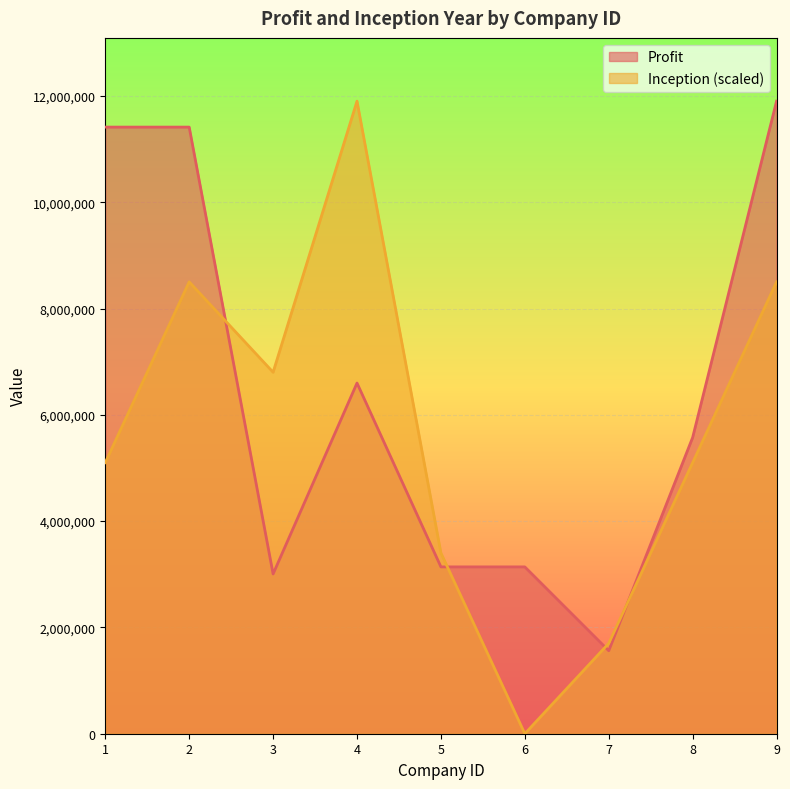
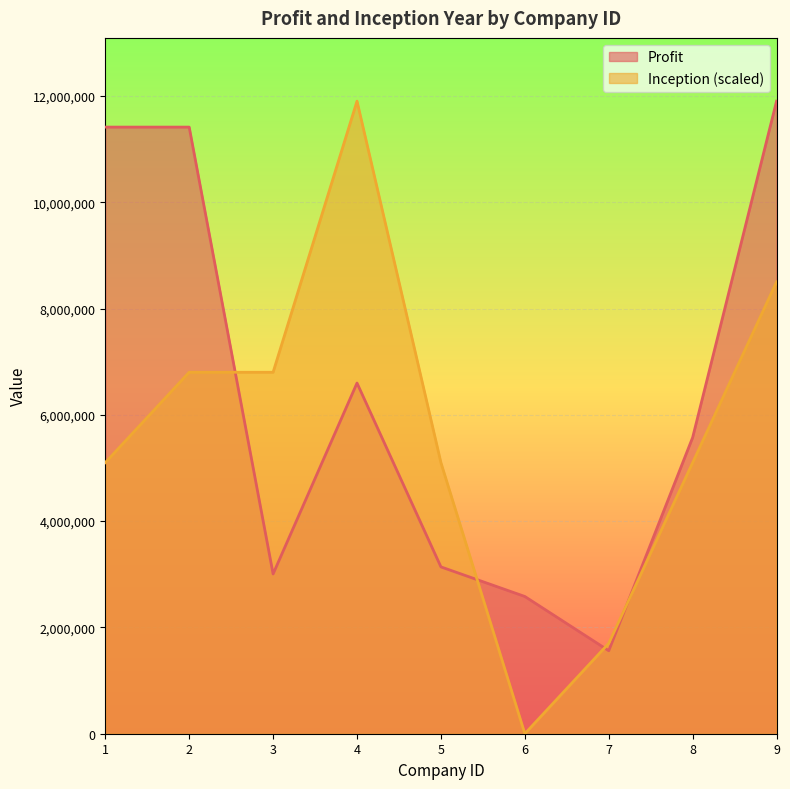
Inception (scaled), 2: 8,500,000 -> 6,800,000
Inception (scaled), 5: 3,400,000 -> 5,100,000
Profit, 6: 3,100,000 -> 2,600,000
